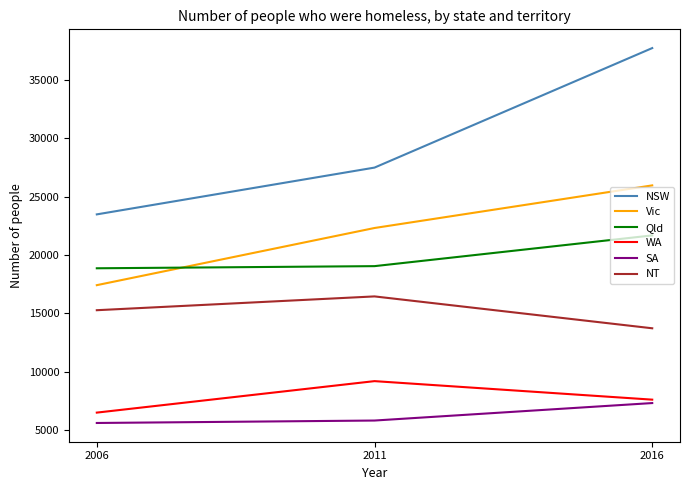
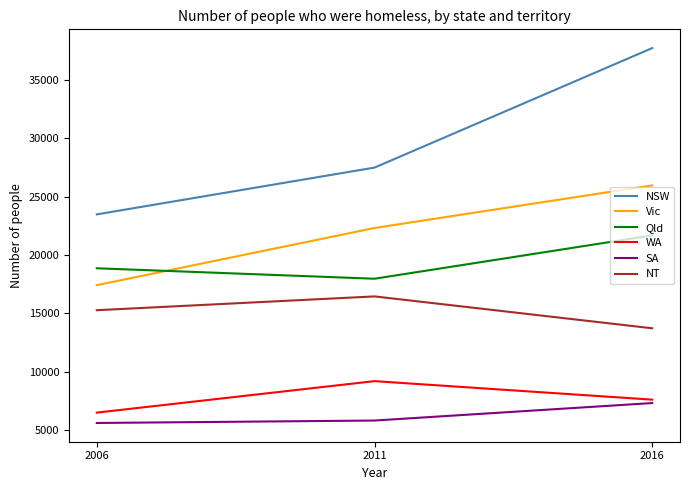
Qld, 2011: 19000 -> 18000
